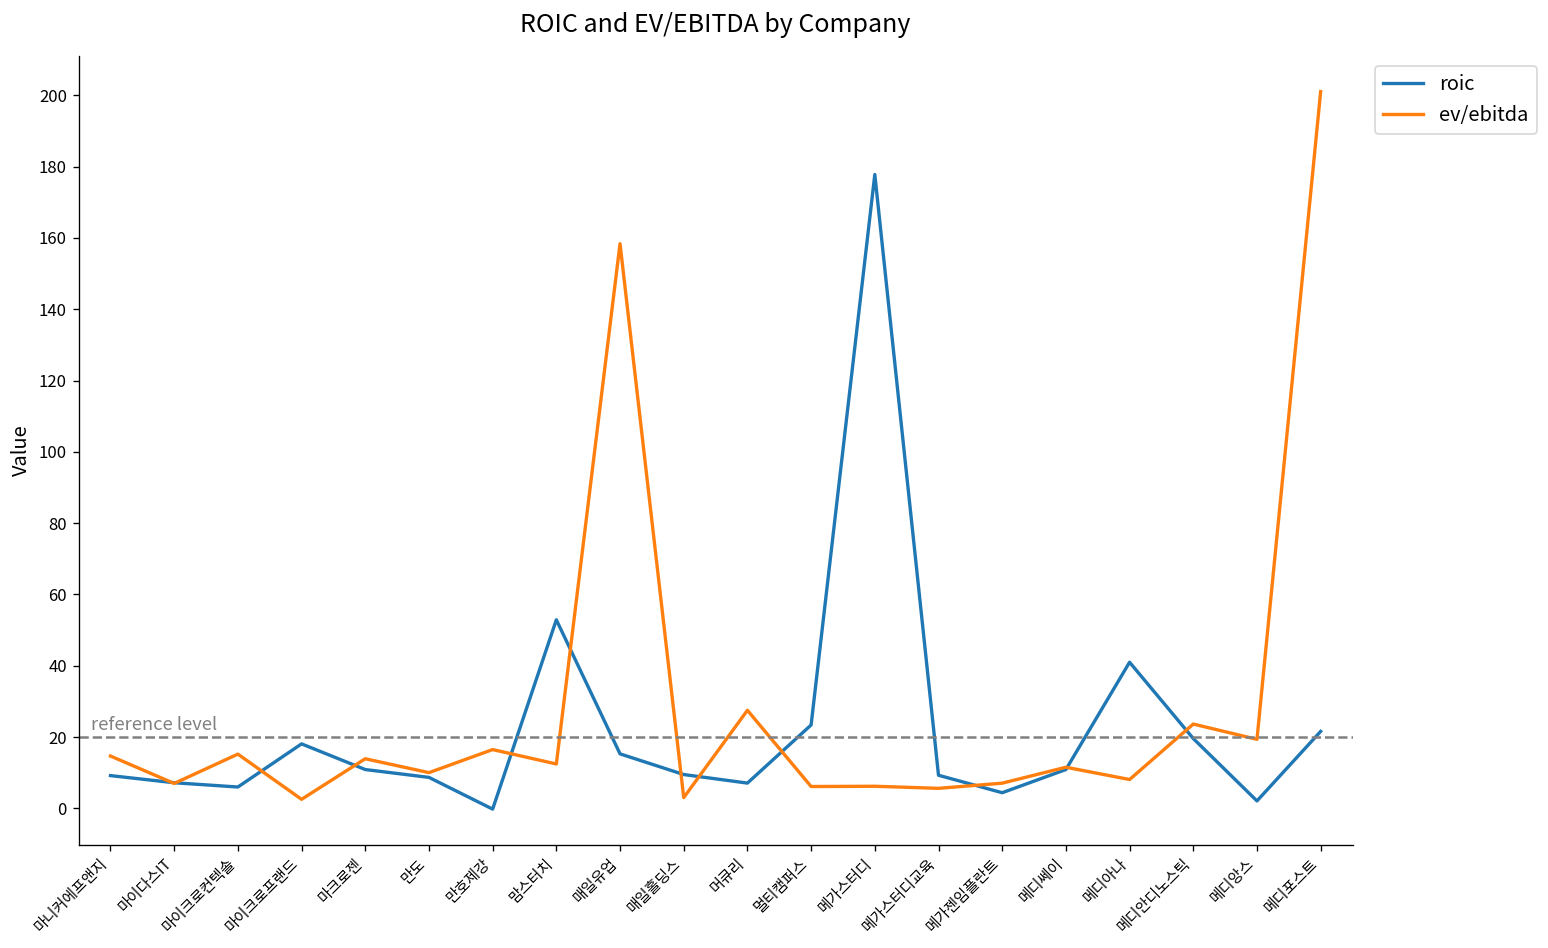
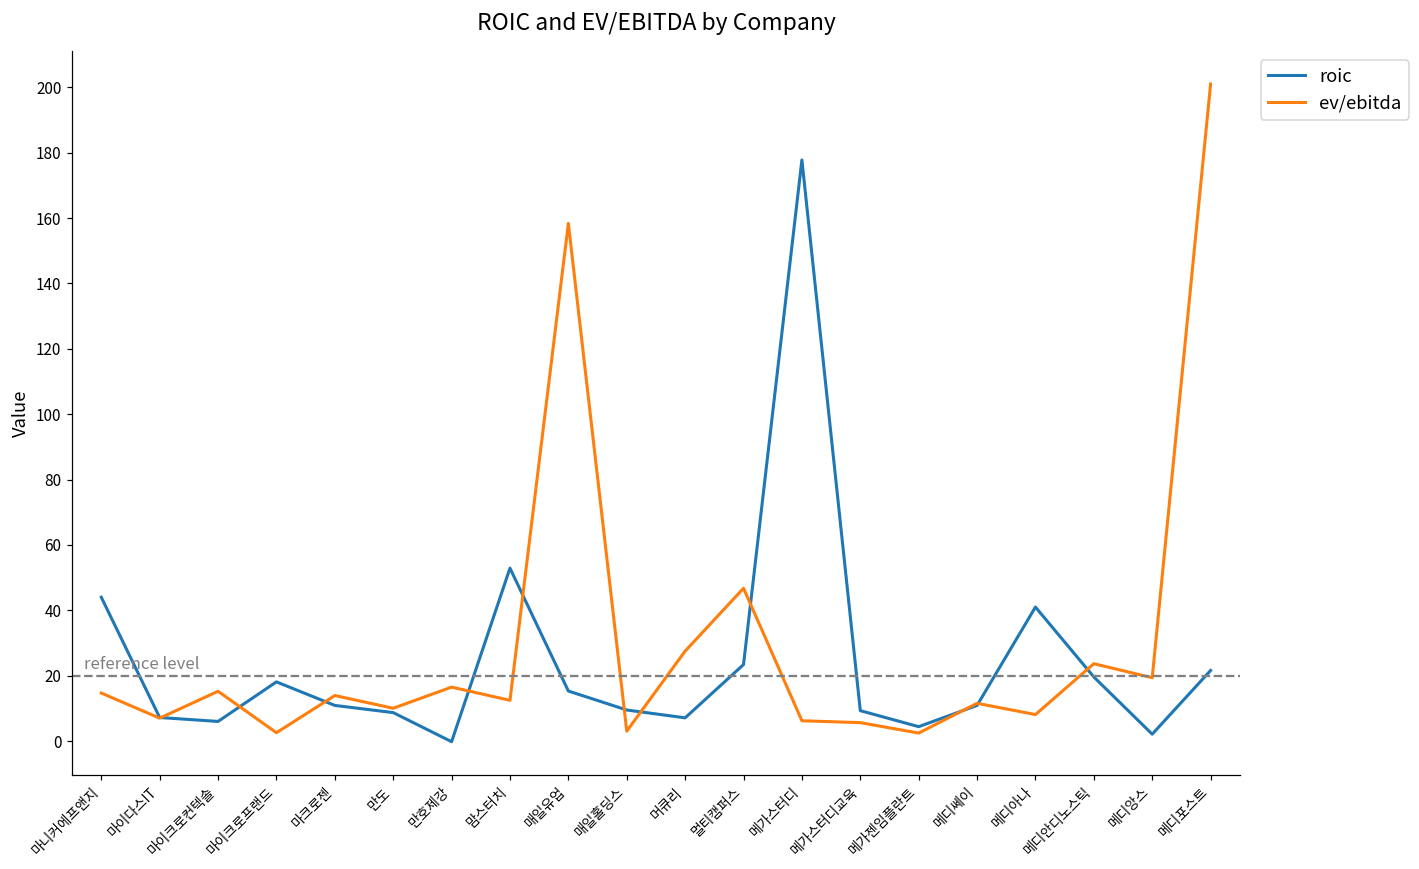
roic, 마니커에프앤지: 9 -> 44
ev/ebitda, 멀티캠퍼스: 6 -> 47
ev/ebitda, 메가젠임플란트: 7 -> 2
